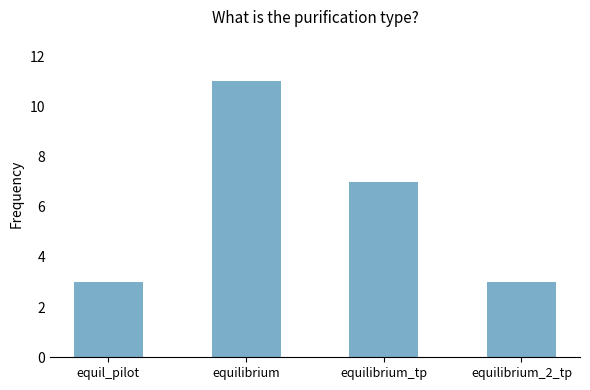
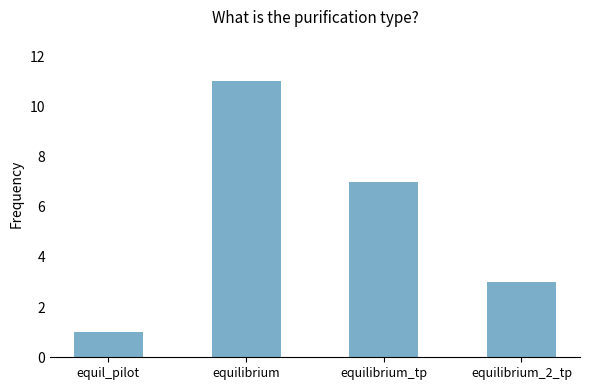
equil_pilot: 3 -> 1
